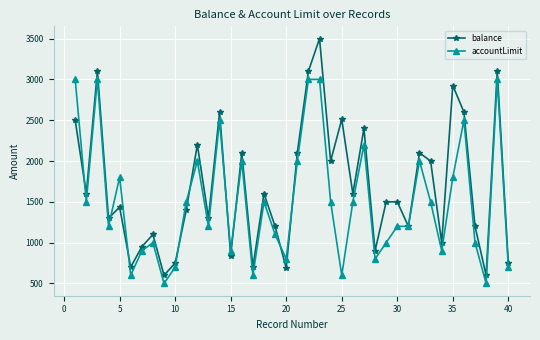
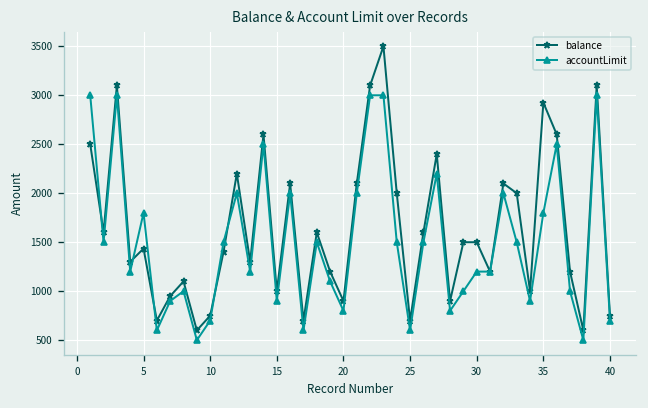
balance, 15: 800 -> 1000
balance, 20: 700 -> 900
balance, 25: 2500 -> 700
